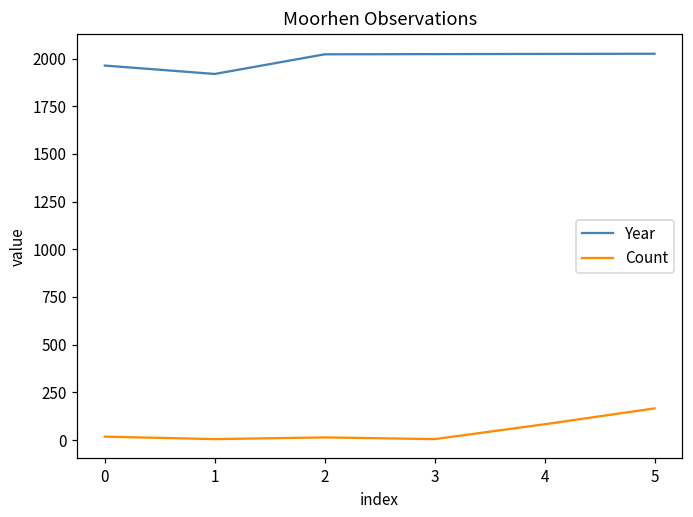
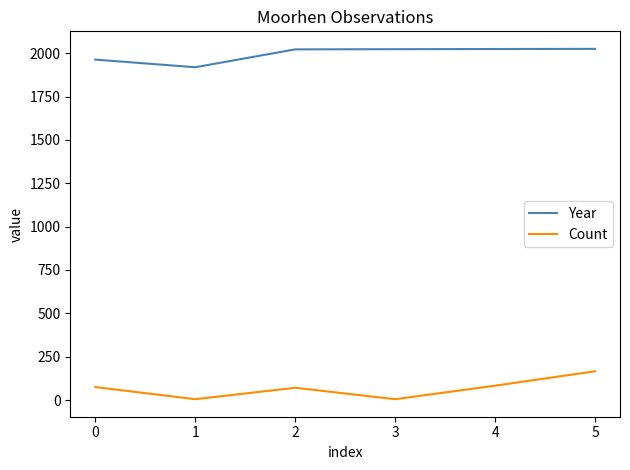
Count, 0: 20 -> 80
Count, 2: 10 -> 70
